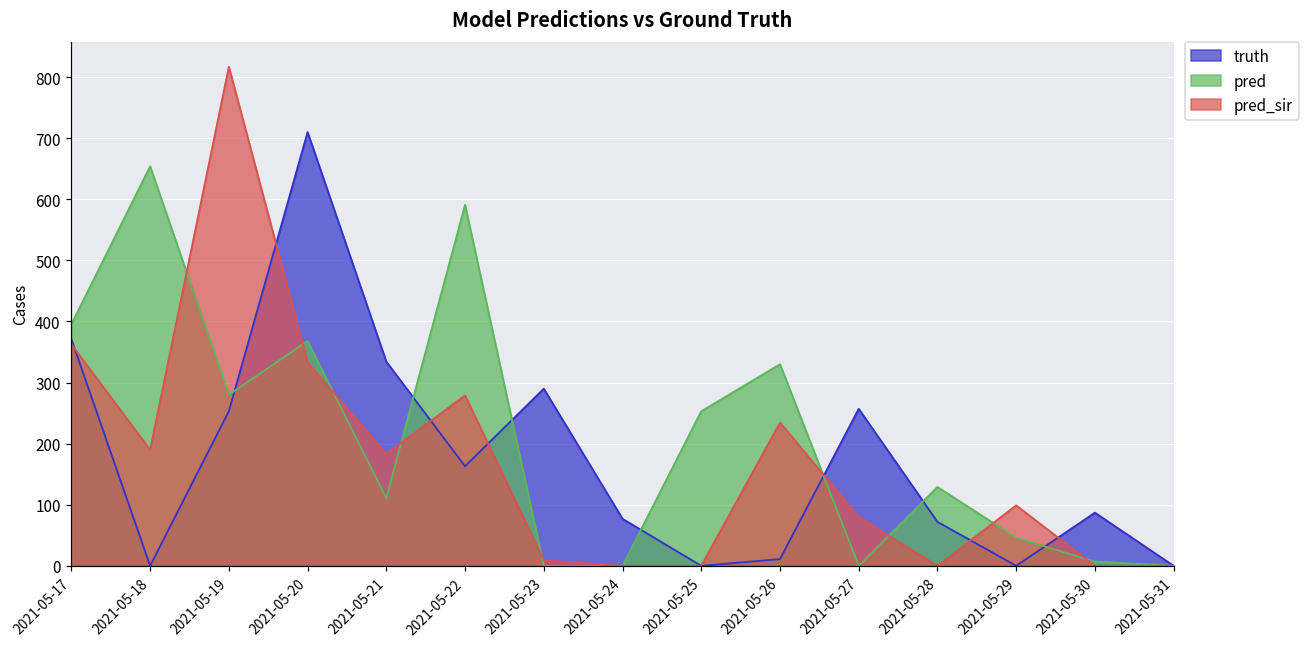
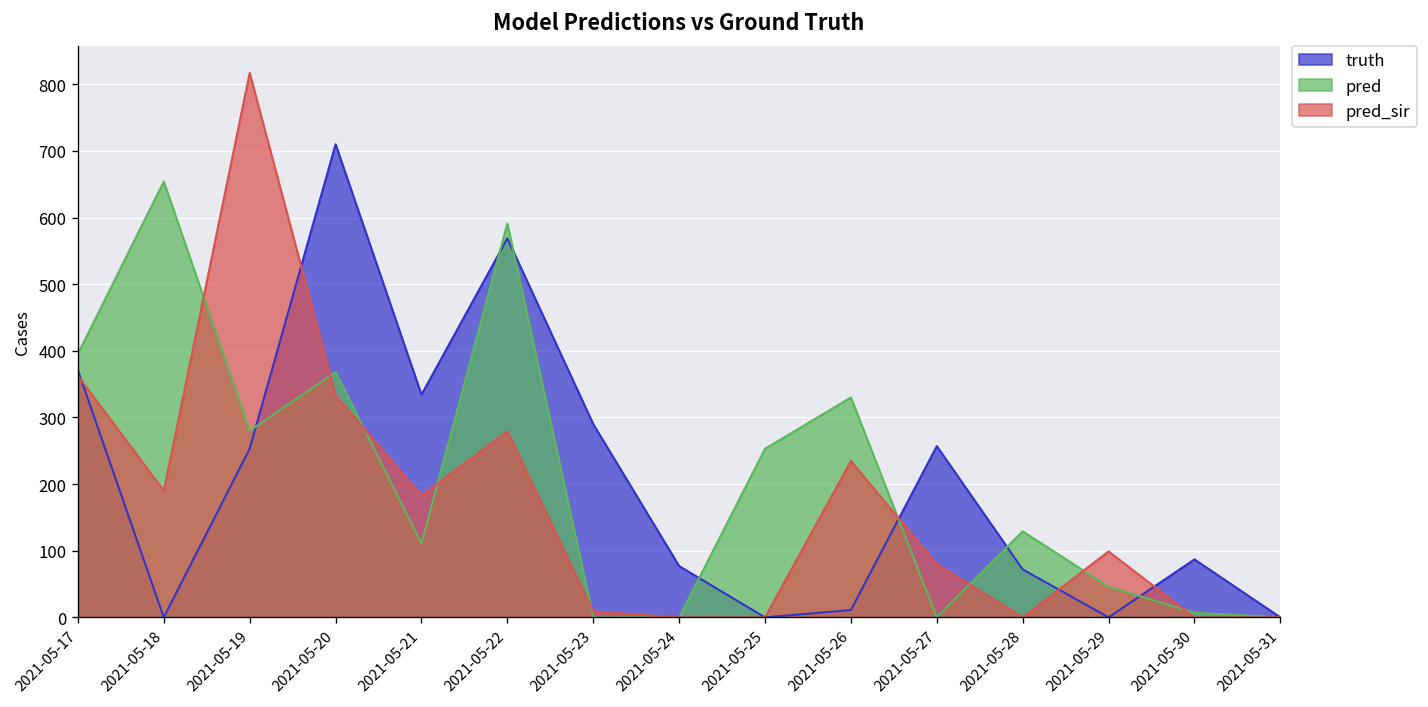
truth, 2021-05-22: 160 -> 570
